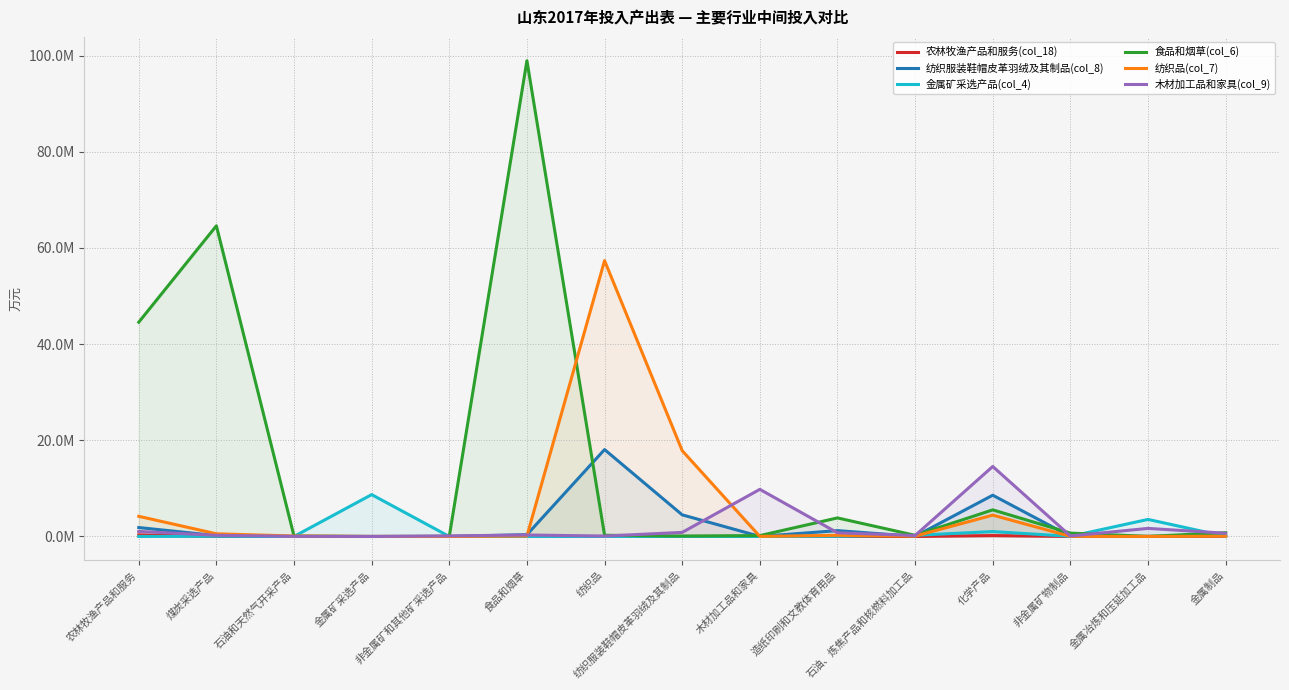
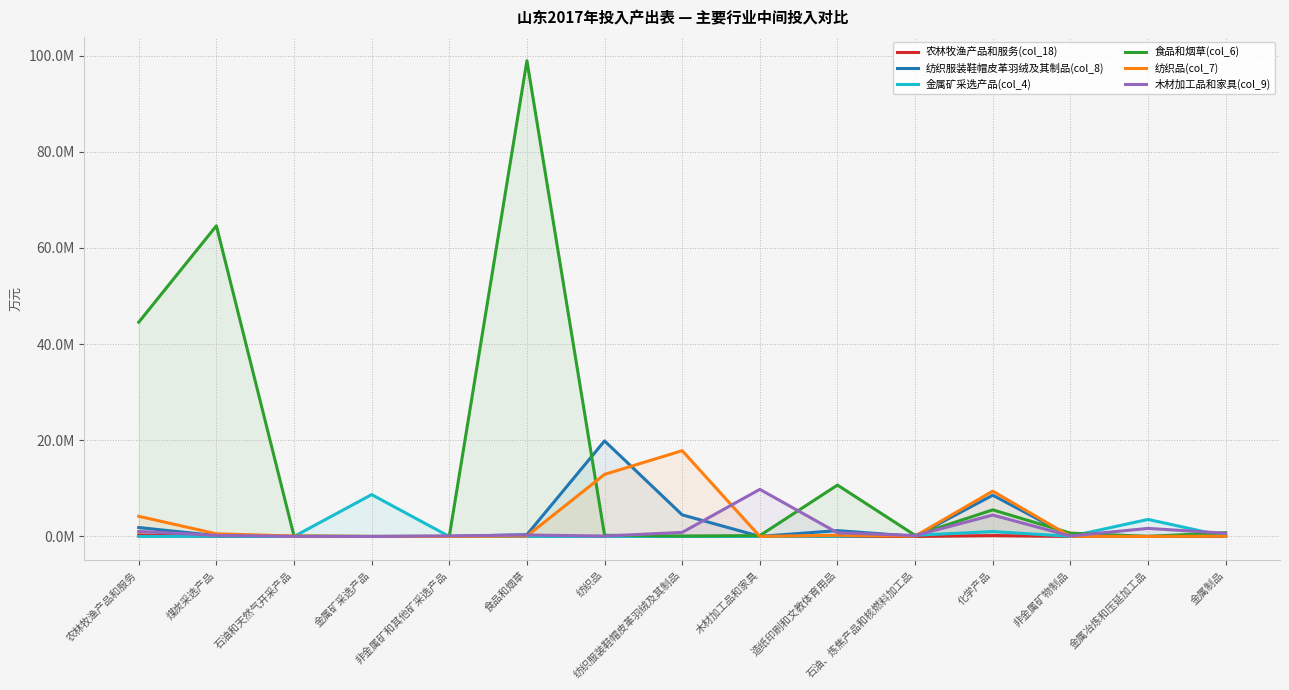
纺织服装鞋帽皮革羽绒及其制品(col_8), 纺织品: 18000000 -> 20000000
纺织品(col_7), 纺织品: 57000000 -> 13000000
食品和烟草(col_6), 造纸印刷和文教体育用品: 4000000 -> 11000000
纺织品(col_7), 化学产品: 4000000 -> 9000000
木材加工品和家具(col_9), 化学产品: 15000000 -> 4000000
